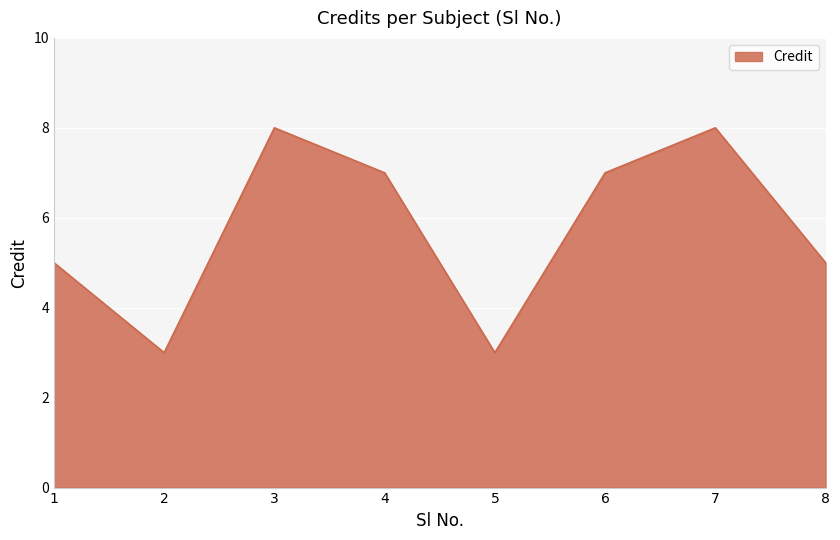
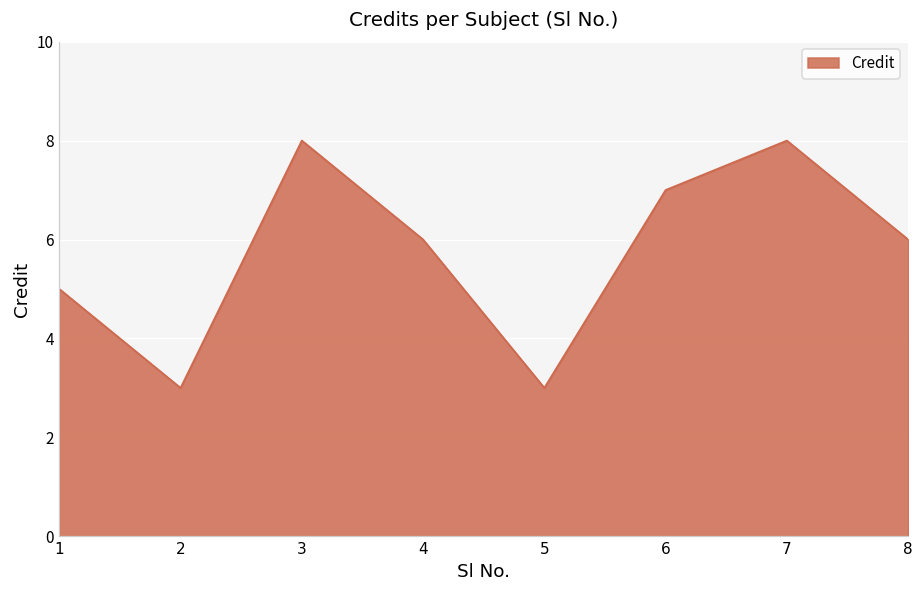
4: 7 -> 6
8: 5 -> 6
